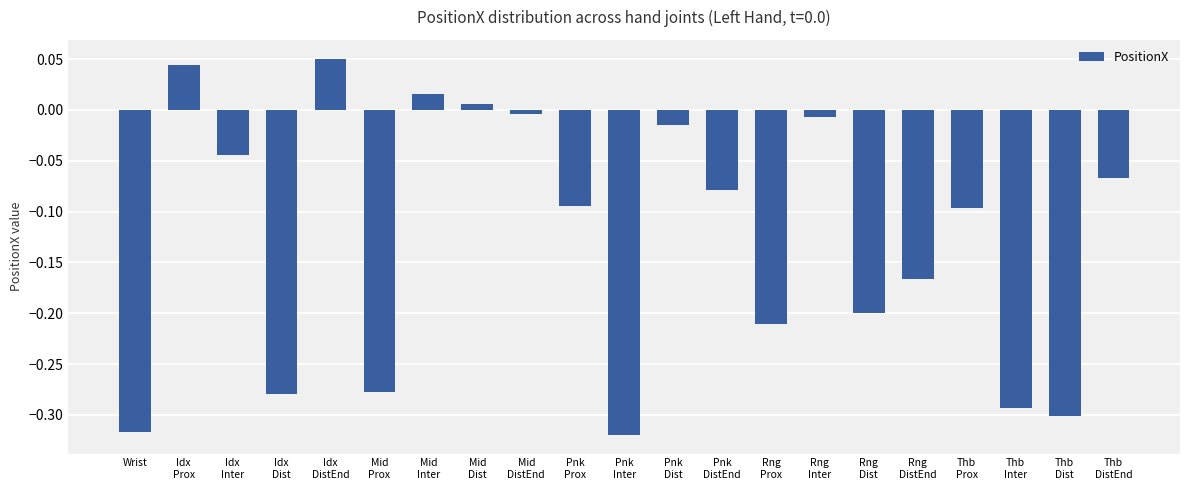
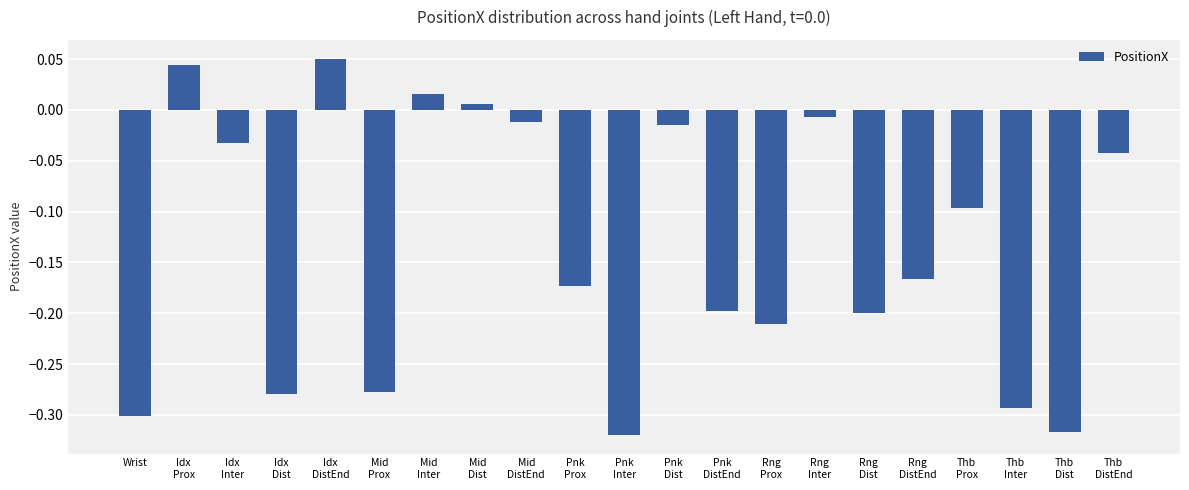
Wrist: -0.317 -> -0.301
Idx Inter: -0.044 -> -0.032
Mid DistEnd: -0.004 -> -0.012
Pnk Prox: -0.094 -> -0.173
Pnk DistEnd: -0.079 -> -0.198
Thb Dist: -0.301 -> -0.316
Thb DistEnd: -0.067 -> -0.043
